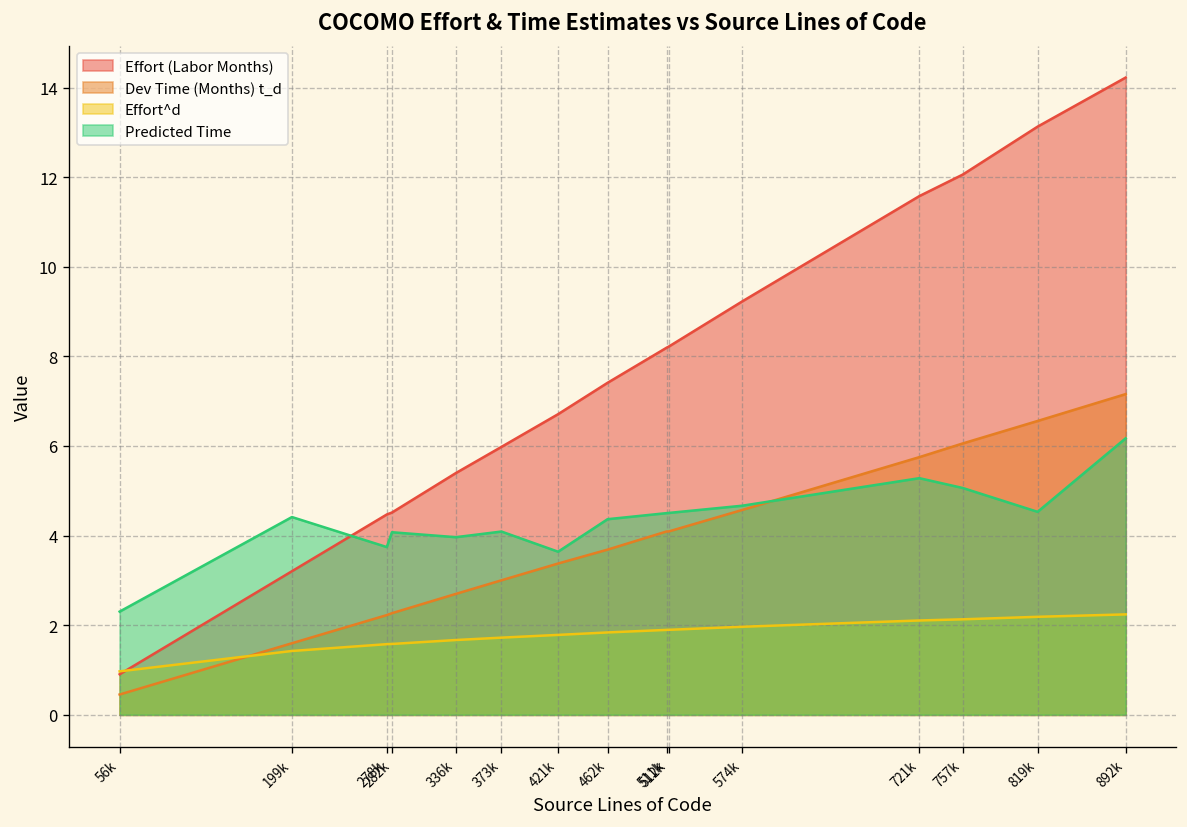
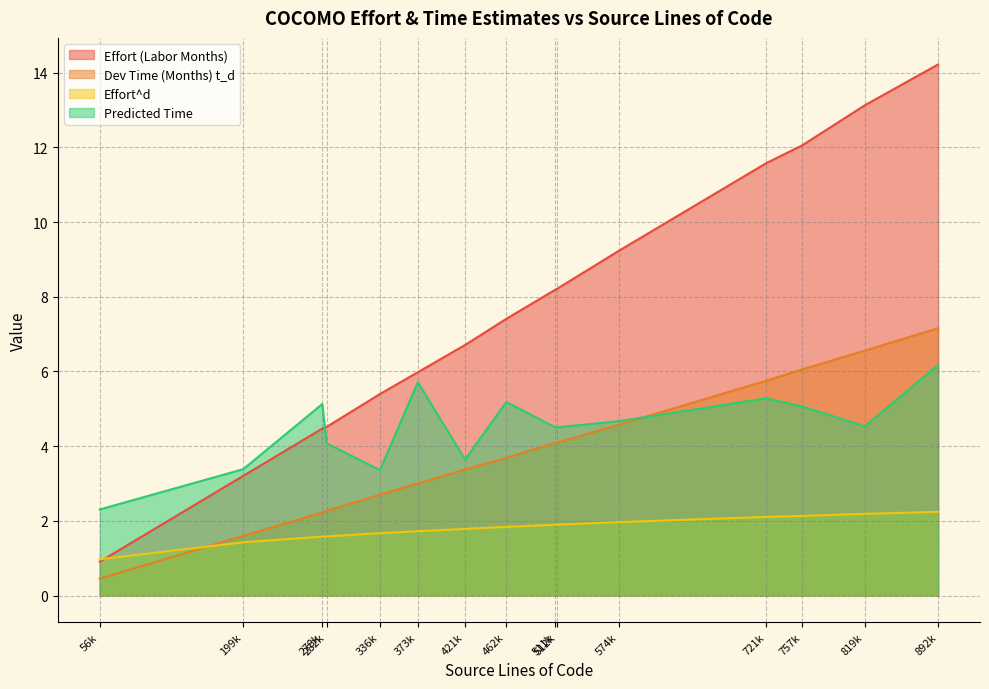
Predicted Time, 199k: 4.4 -> 3.4
Predicted Time, 278k: 3.7 -> 5.1
Predicted Time, 336k: 4.0 -> 3.4
Predicted Time, 373k: 4.1 -> 5.7
Predicted Time, 462k: 4.4 -> 5.2
